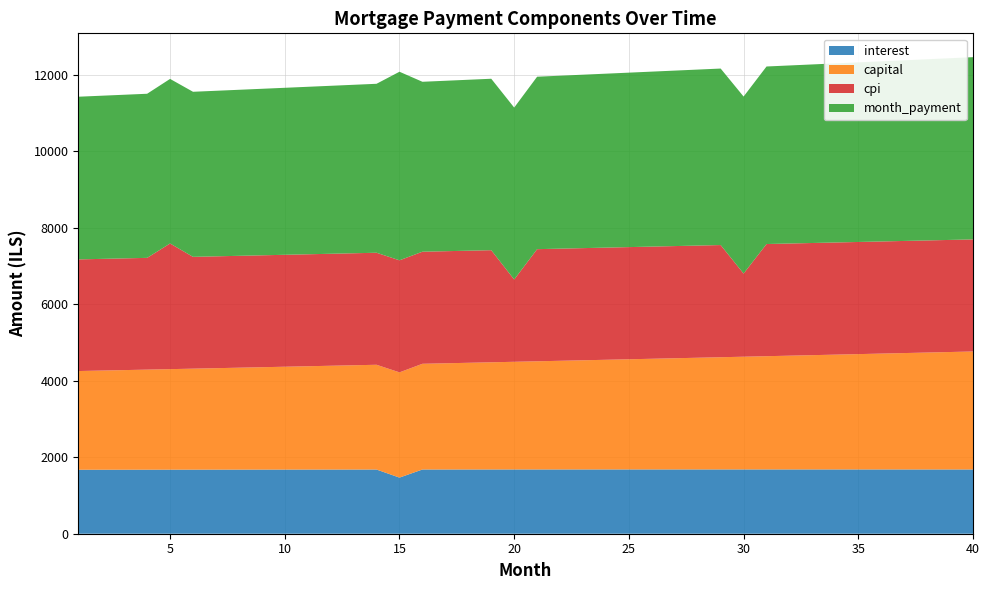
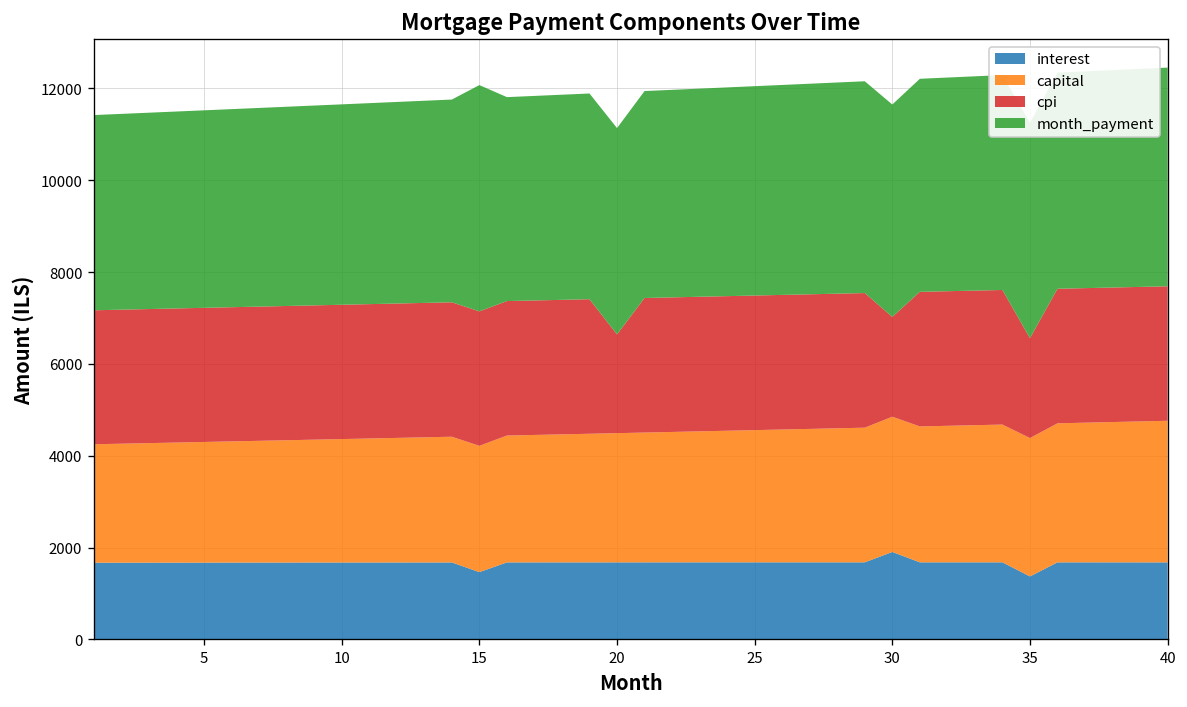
cpi, 5: 3300 -> 2900
interest, 30: 1700 -> 1900
interest, 35: 1700 -> 1400
cpi, 35: 2900 -> 2200
